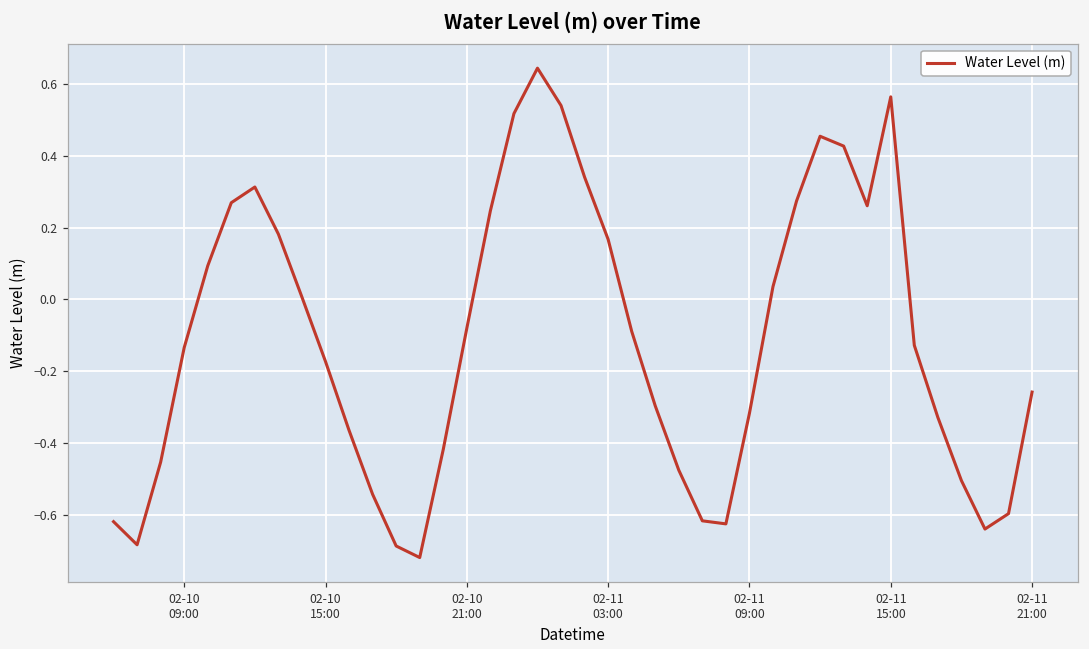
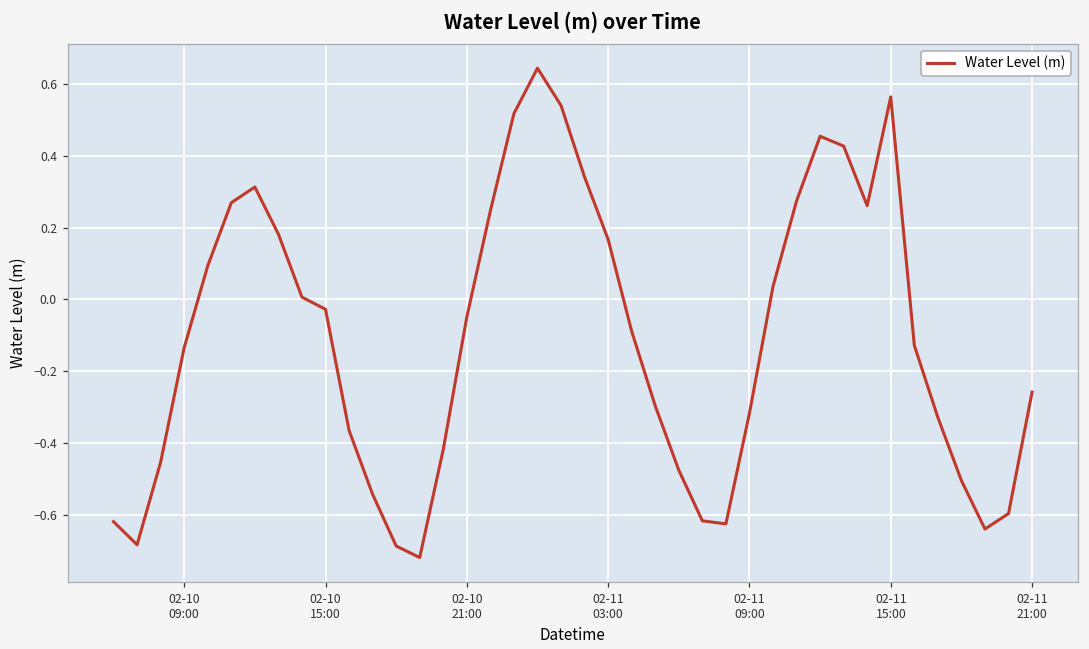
02-10 15:00: -0.17 -> -0.03
02-10 21:00: -0.08 -> -0.05
